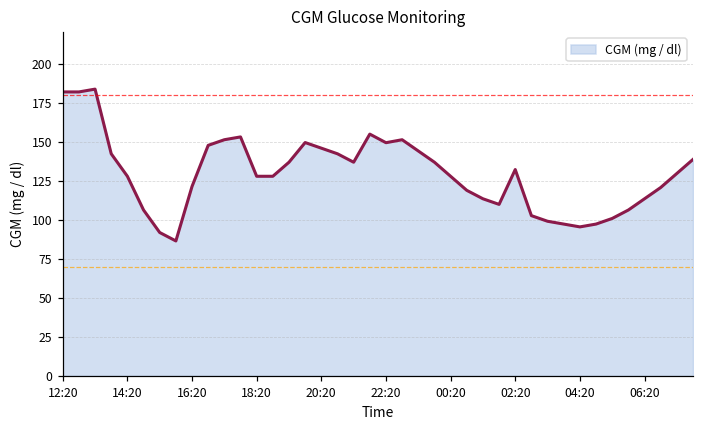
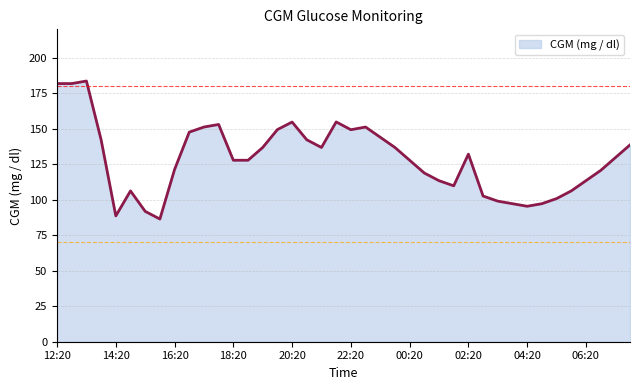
14:20: 128 -> 89
20:20: 146 -> 155
